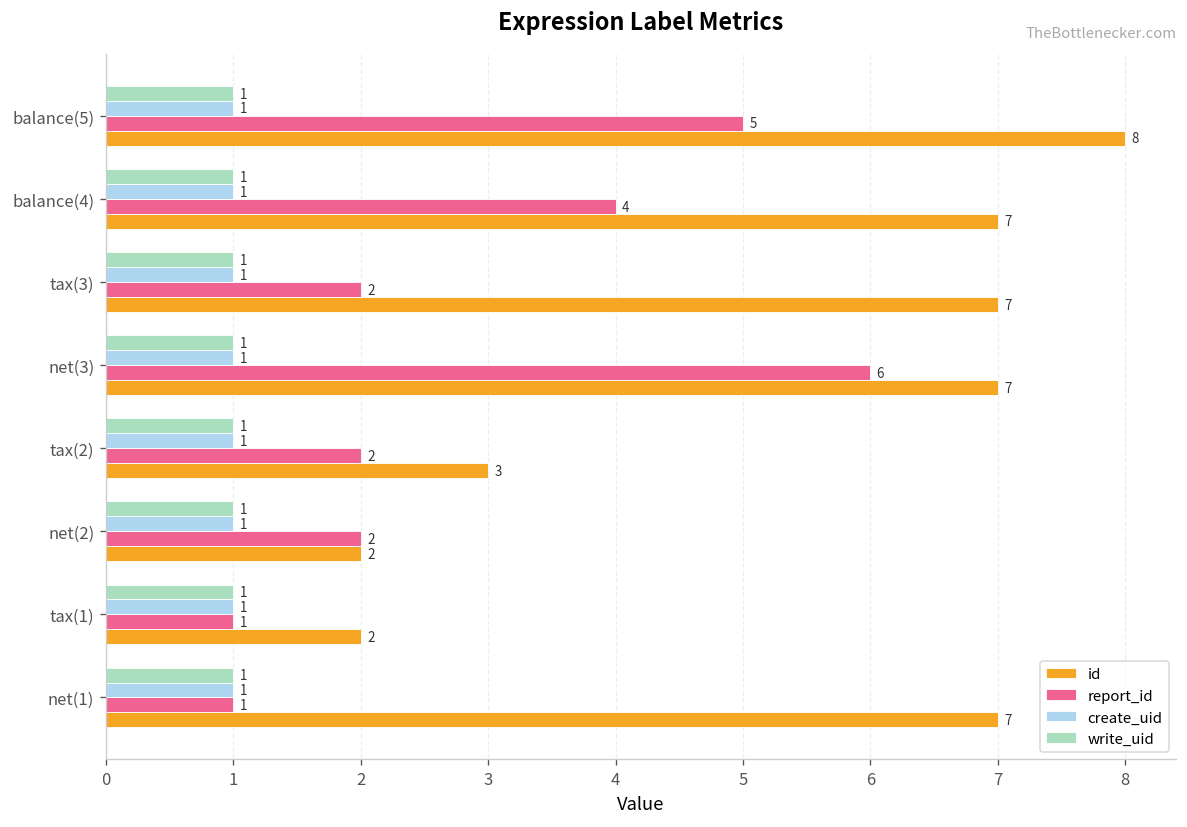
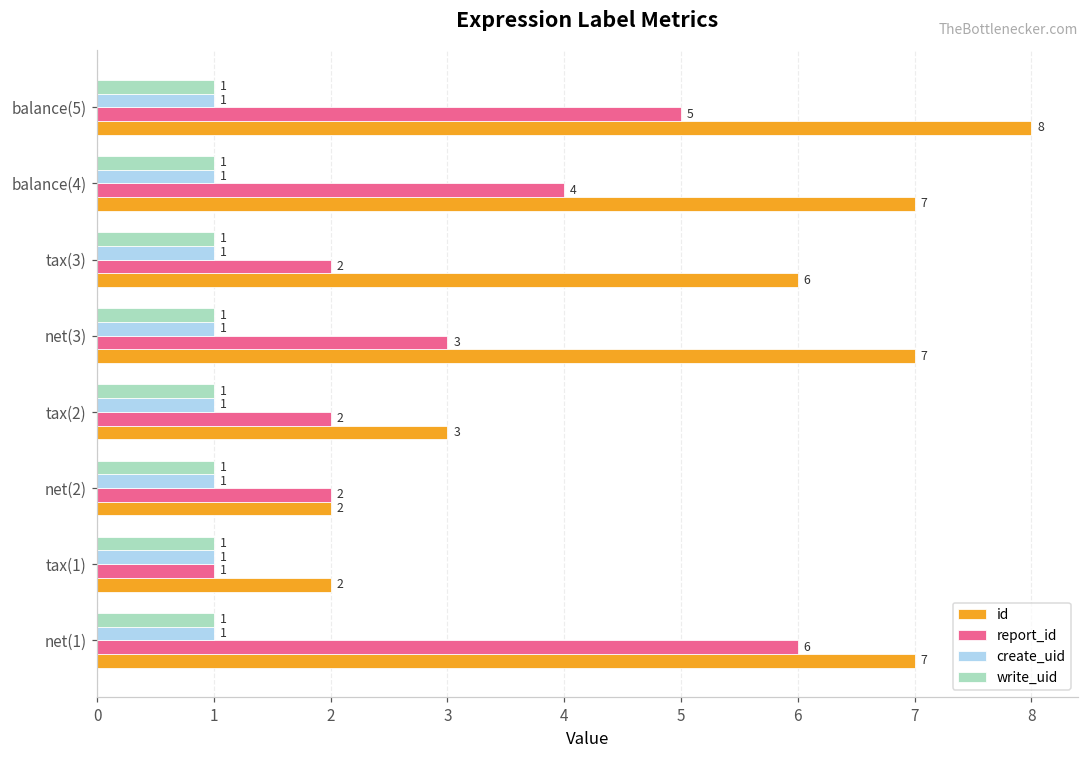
id, tax(3): 7 -> 6
report_id, net(3): 6 -> 3
report_id, net(1): 1 -> 6
